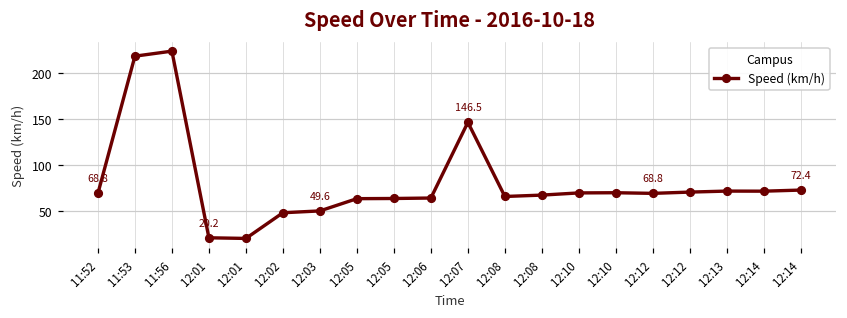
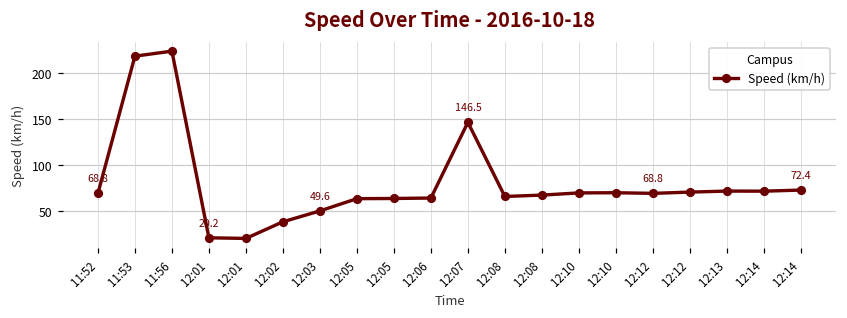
12:02: 50 -> 40
